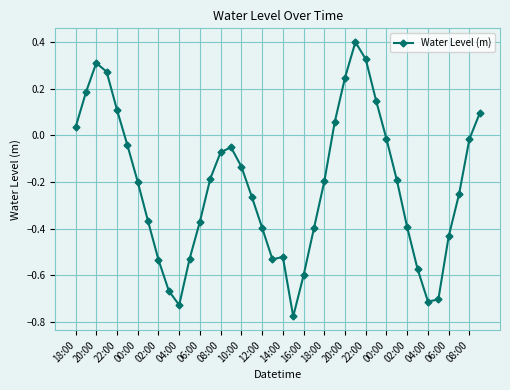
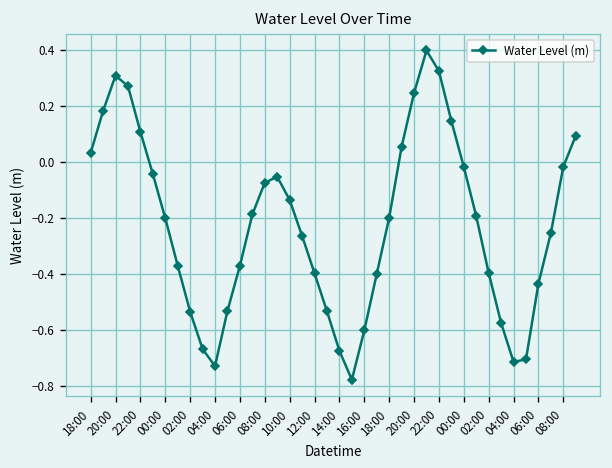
14:00: -0.52 -> -0.67
